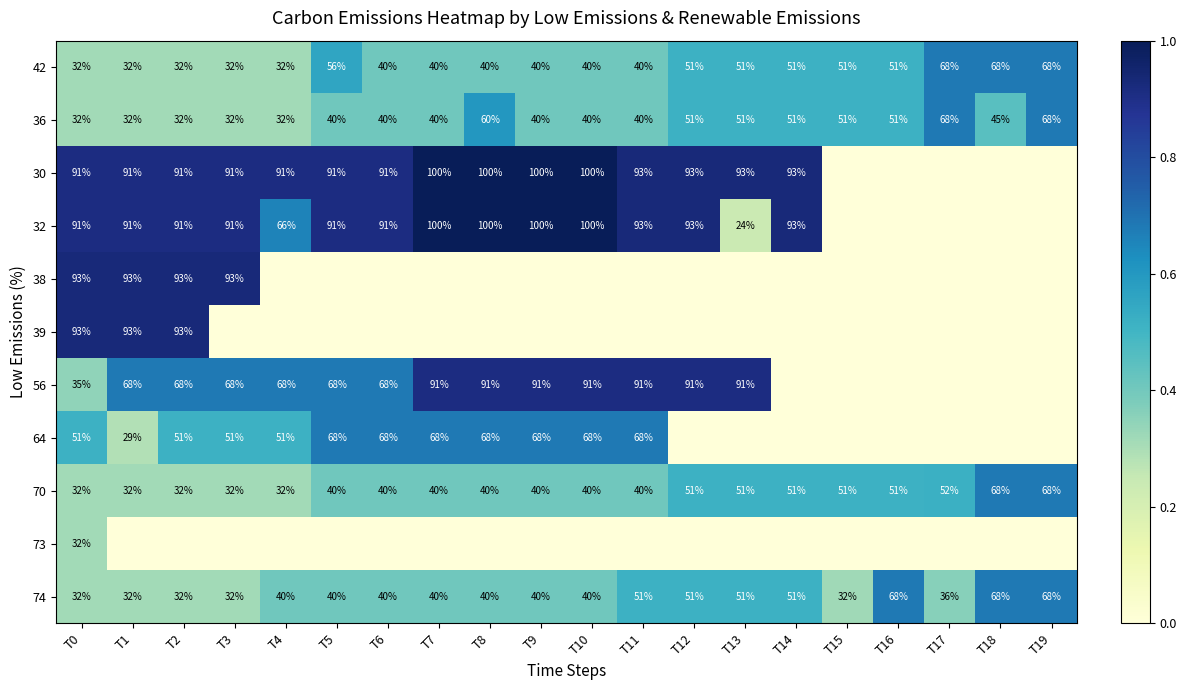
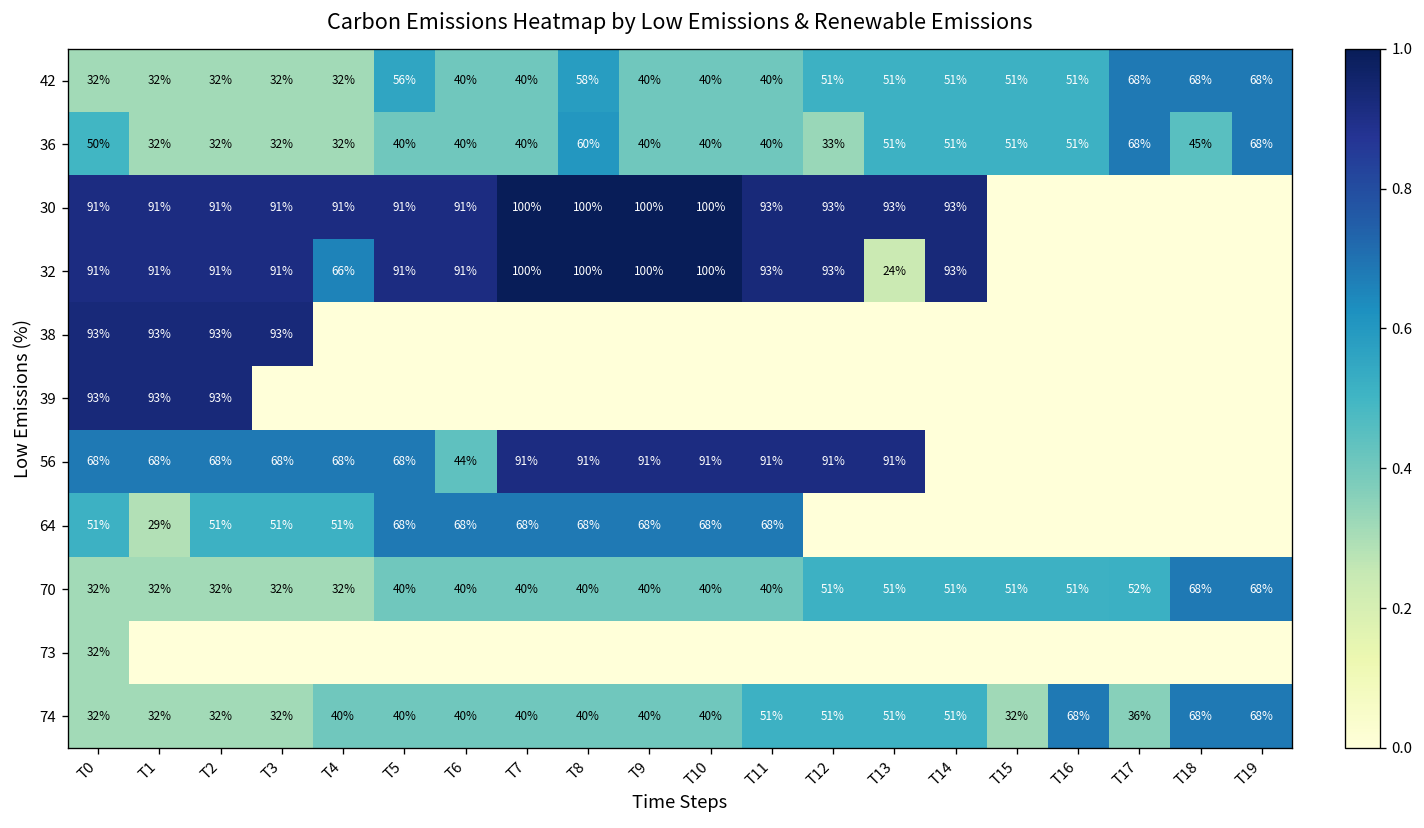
42, T8: 40% -> 58%
36, T0: 32% -> 50%
36, T12: 51% -> 33%
56, T0: 35% -> 68%
56, T6: 68% -> 44%
